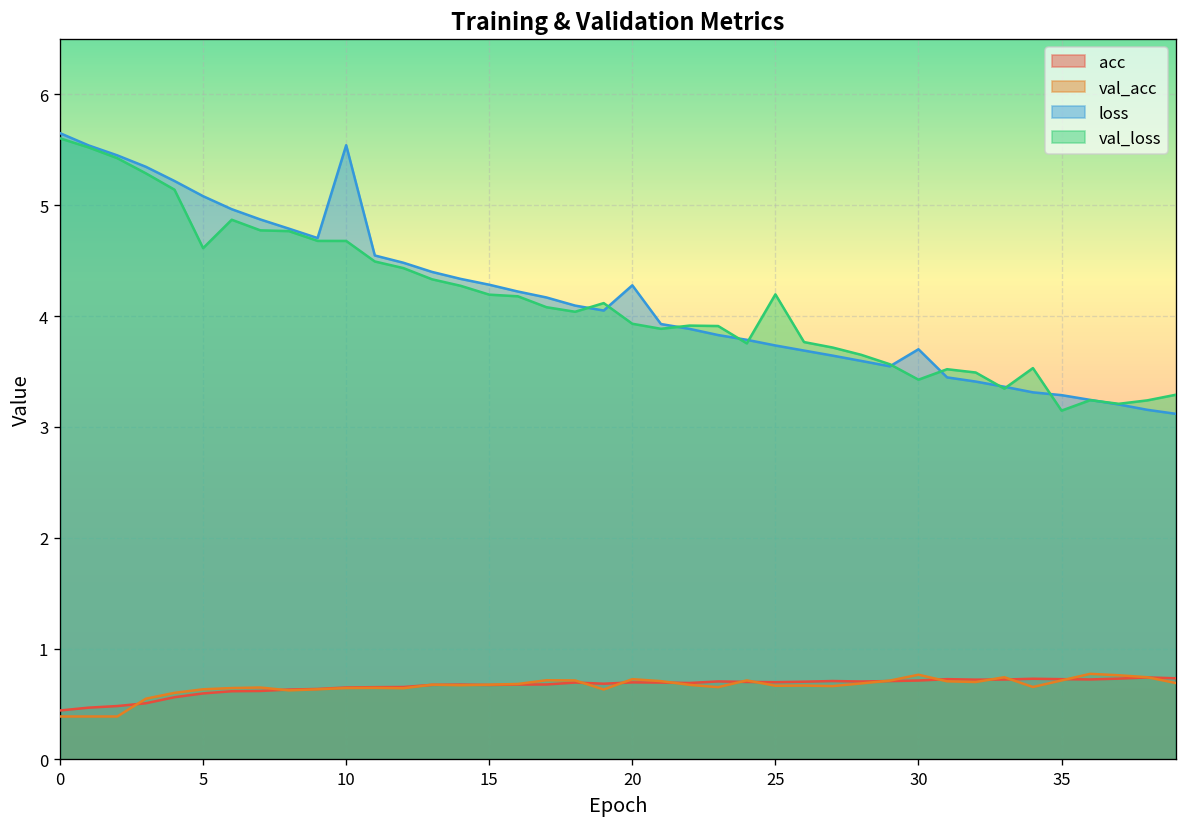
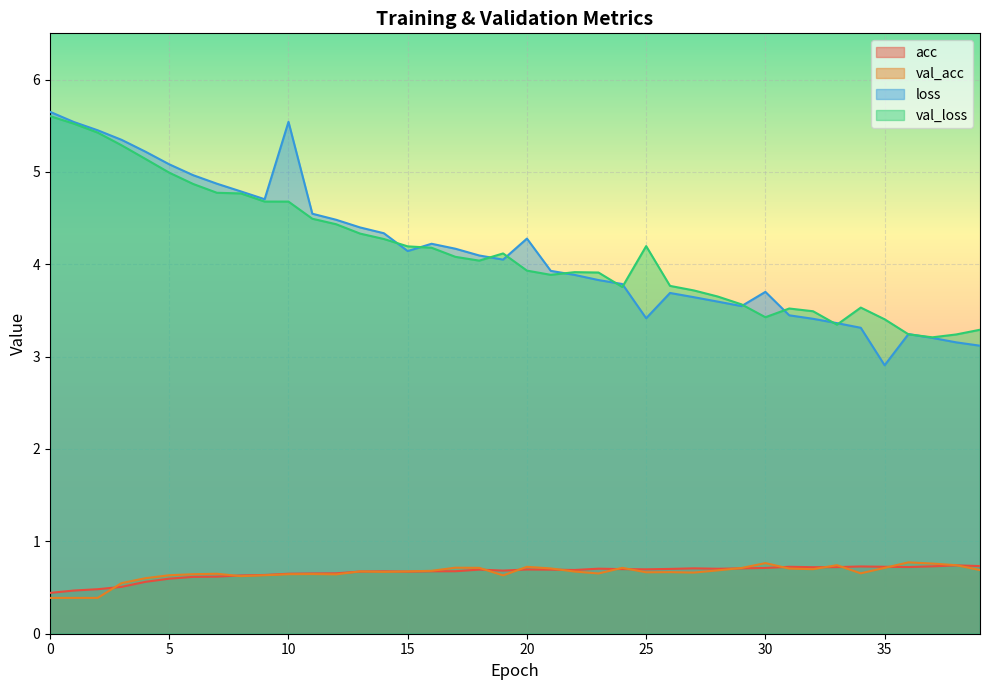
val_loss, 5: 4.6 -> 5.0
loss, 15: 4.3 -> 4.1
loss, 25: 3.7 -> 3.4
loss, 35: 3.3 -> 2.9
val_loss, 35: 3.1 -> 3.4
